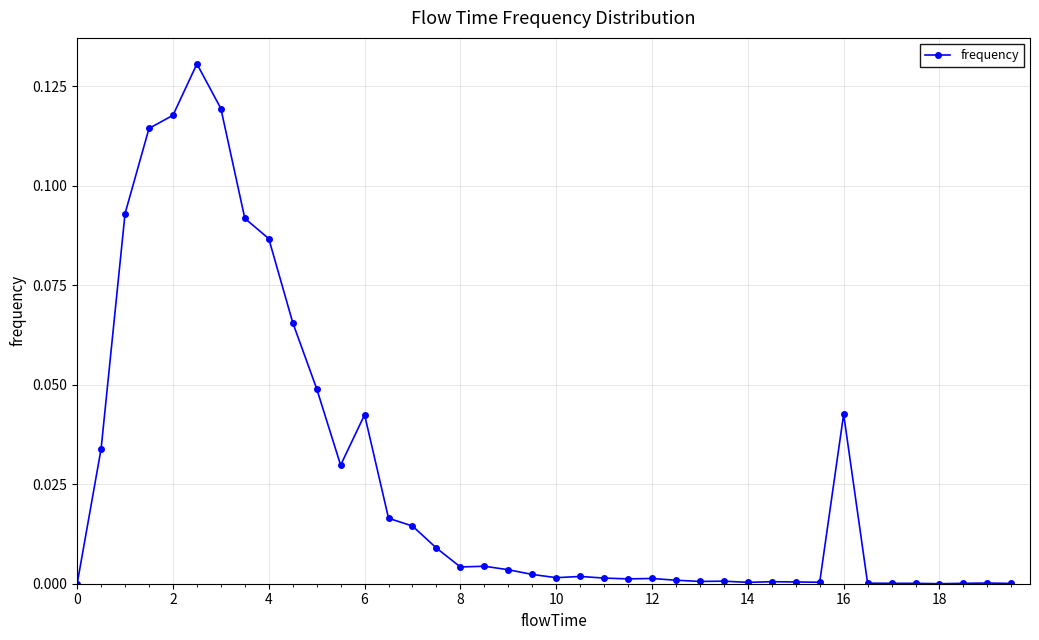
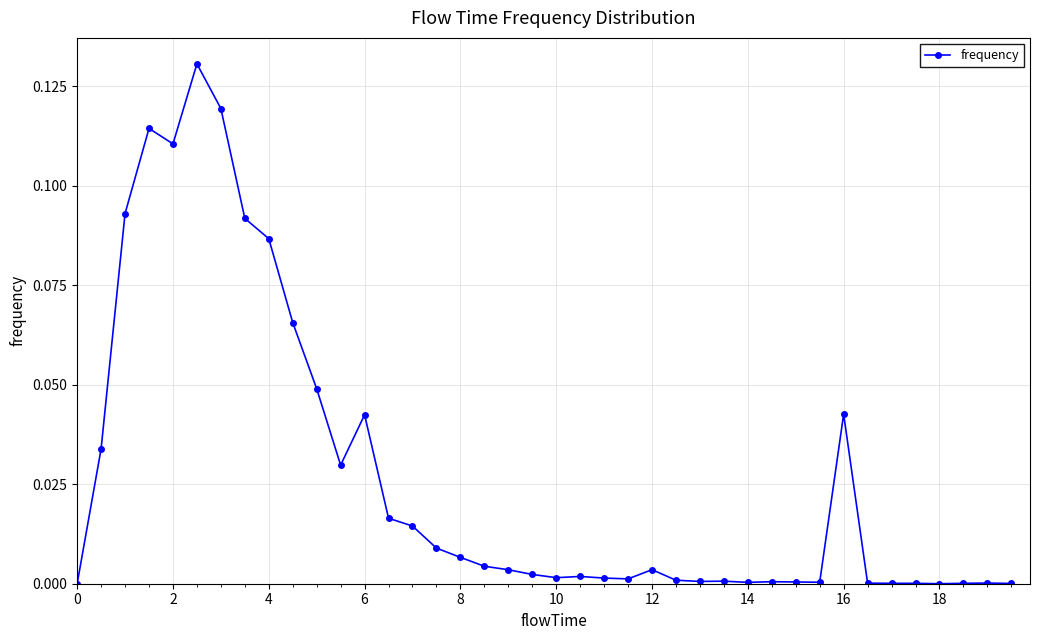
2: 0.118 -> 0.111
8: 0.004 -> 0.007
12: 0.001 -> 0.004
